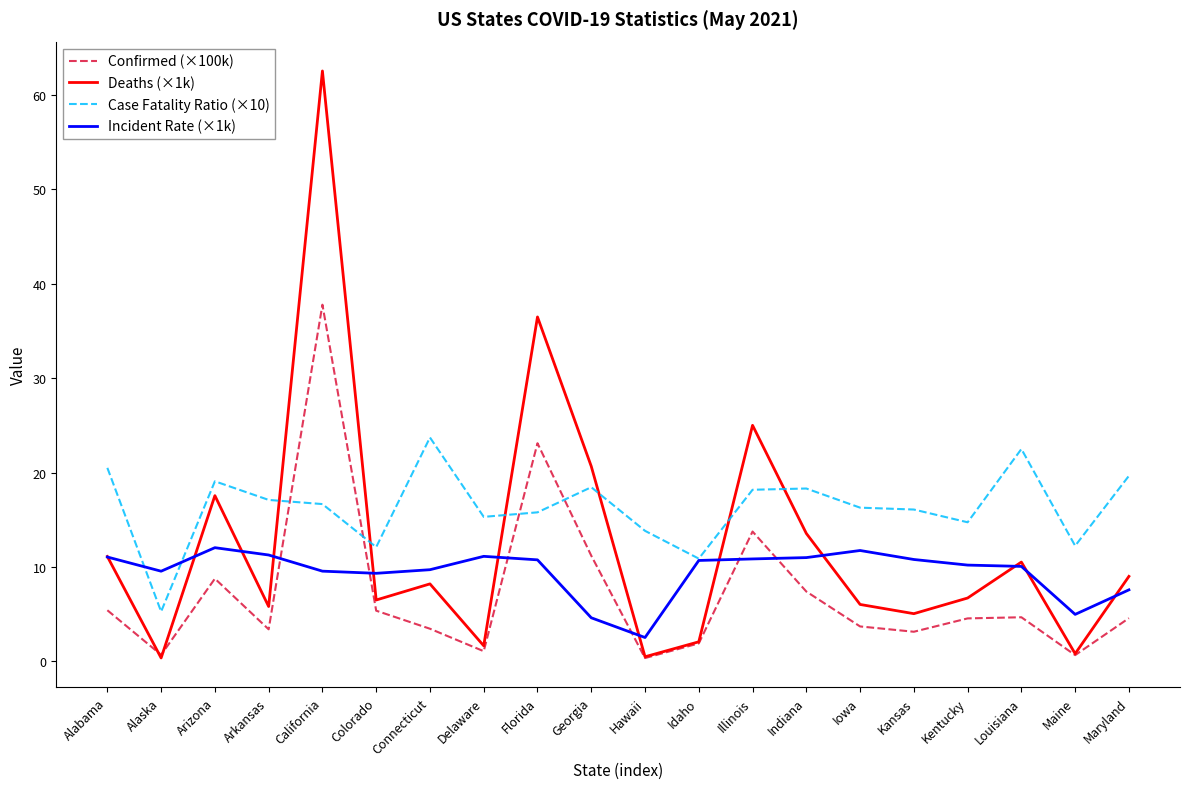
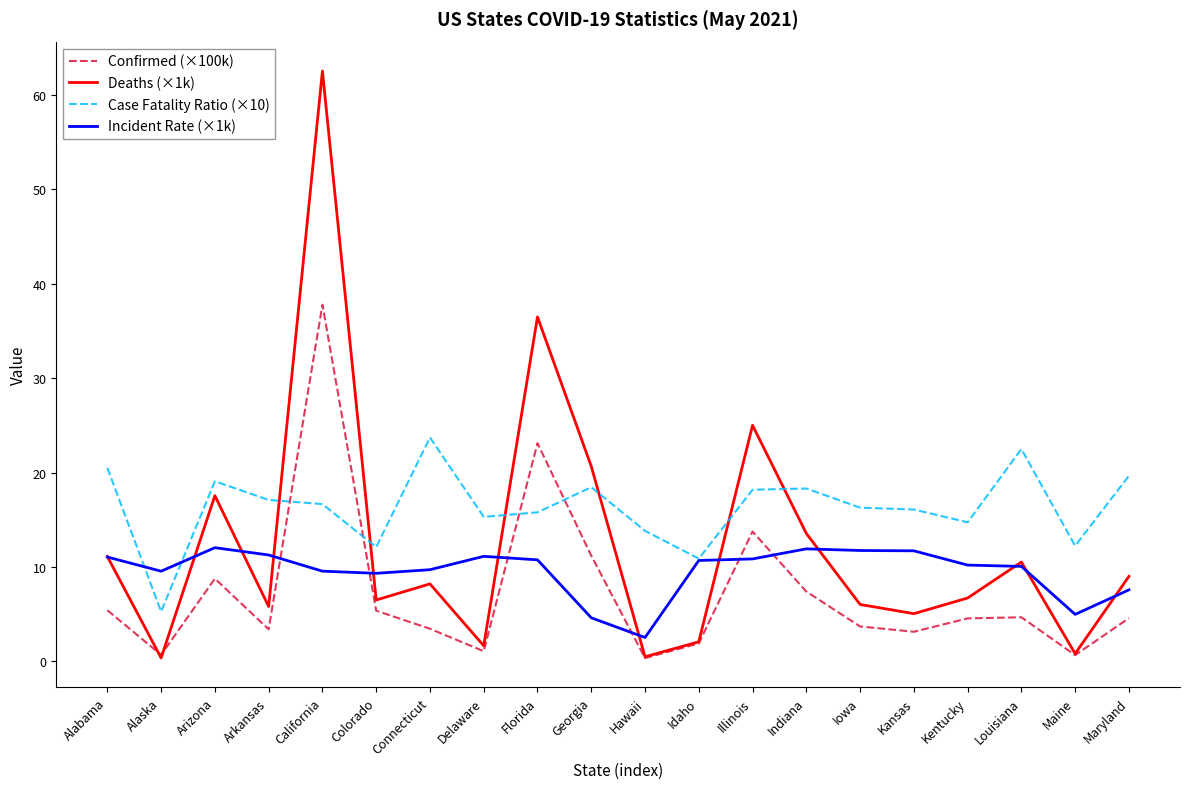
Incident Rate (×1k), Indiana: 11 -> 12
Incident Rate (×1k), Kansas: 11 -> 12
